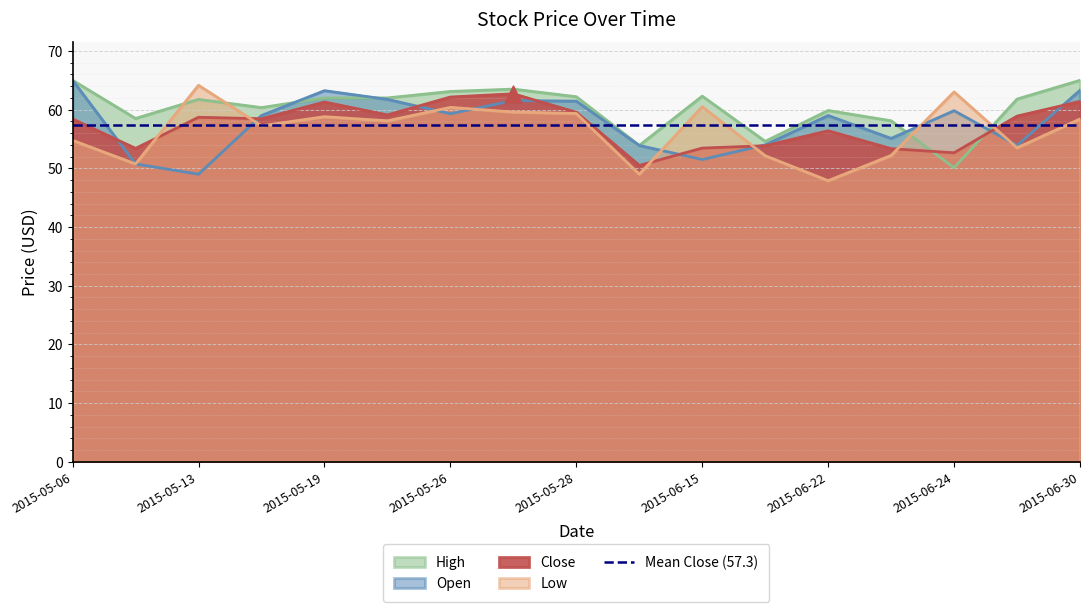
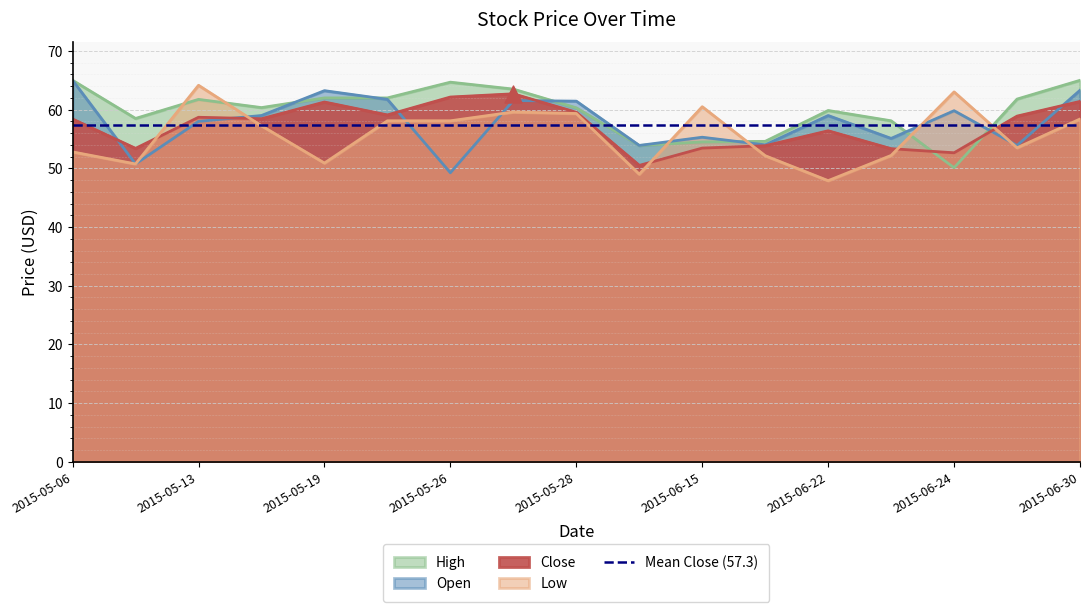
Low, 2015-05-06: 55 -> 53
Open, 2015-05-13: 49 -> 58
Low, 2015-05-19: 59 -> 51
High, 2015-05-26: 63 -> 65
Open, 2015-05-26: 59 -> 49
Low, 2015-05-26: 60 -> 58
High, 2015-05-28: 62 -> 60
High, 2015-06-15: 62 -> 55
Open, 2015-06-15: 52 -> 55
